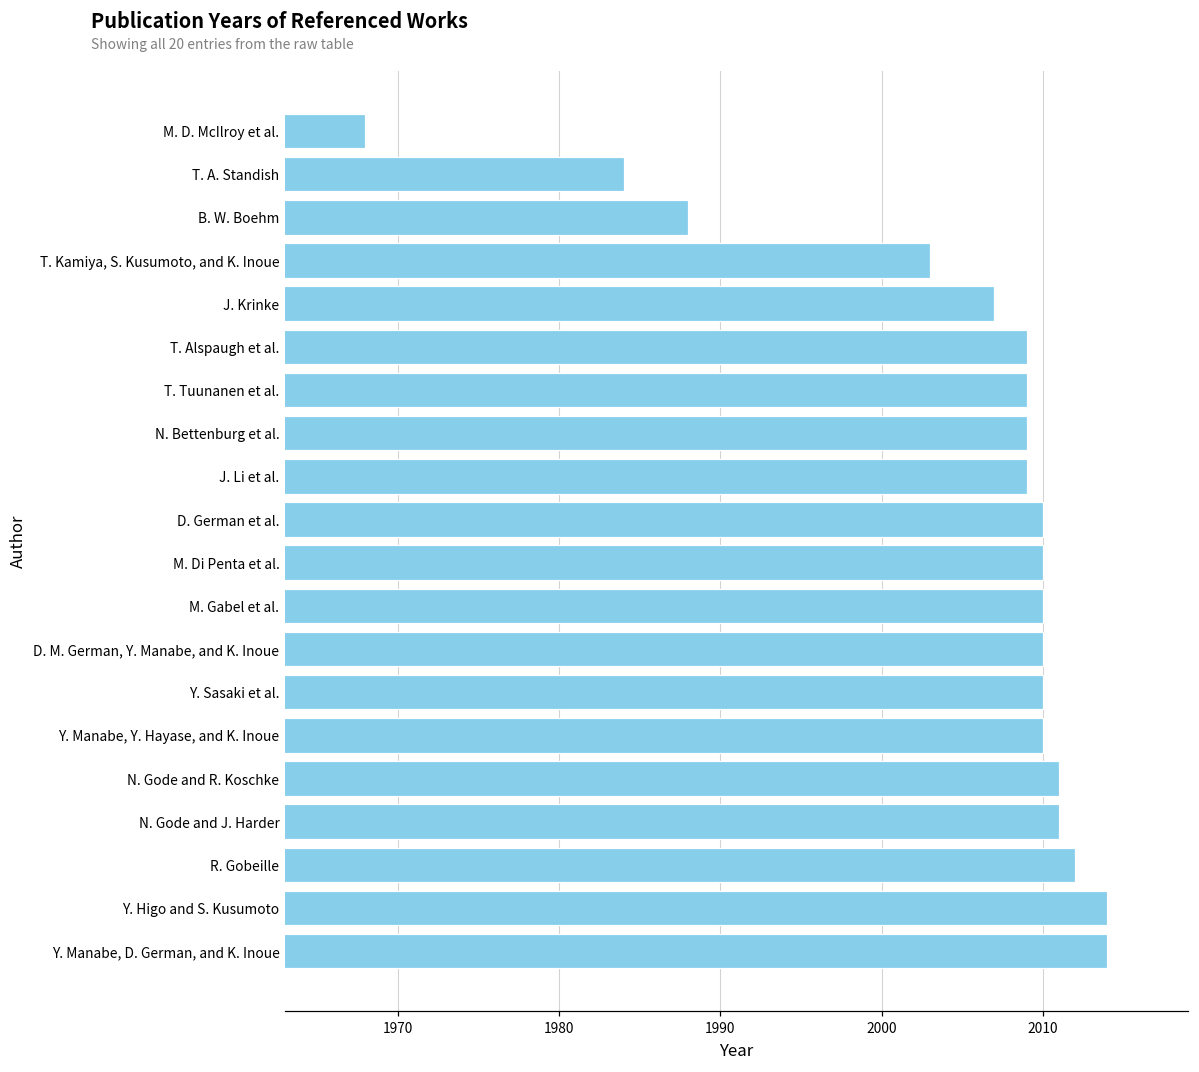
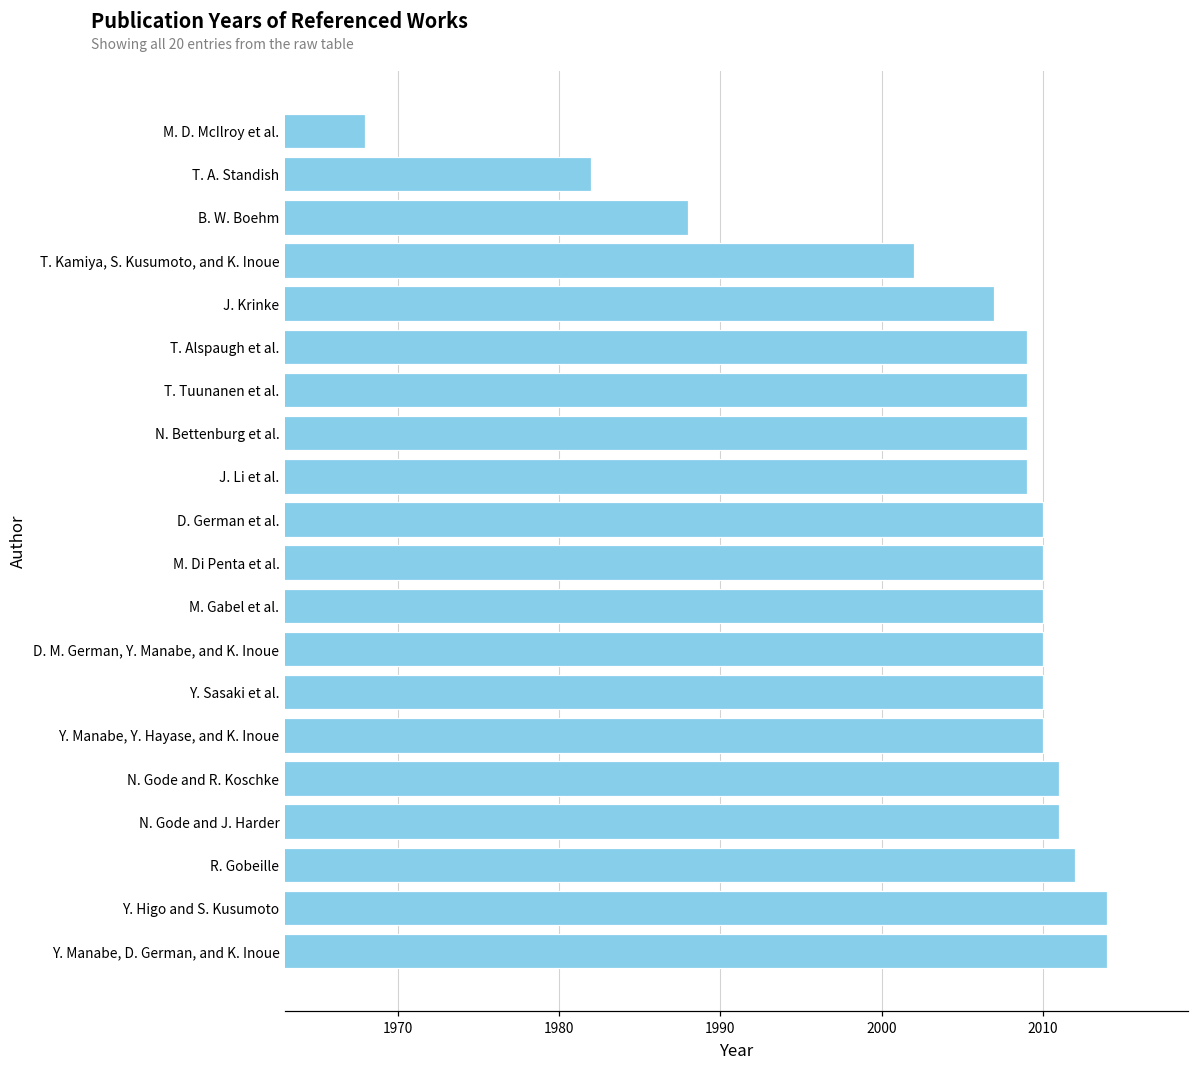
T. A. Standish: 1984 -> 1982
T. Kamiya, S. Kusumoto, and K. Inoue: 2003 -> 2002
